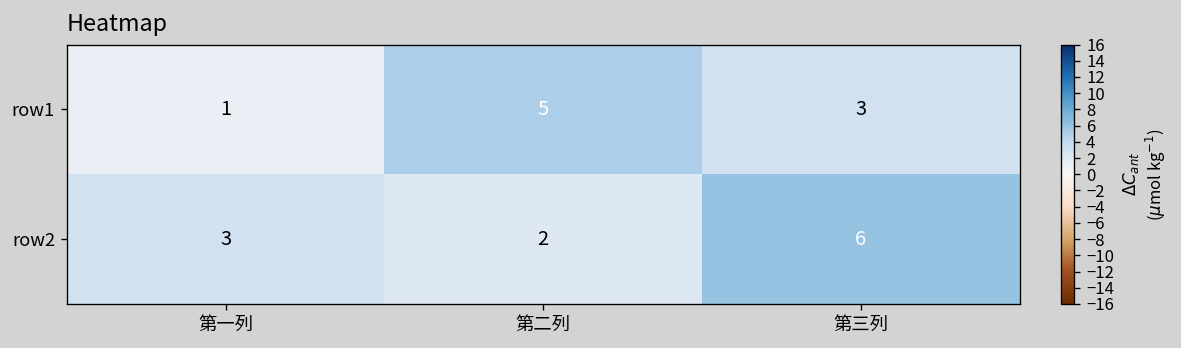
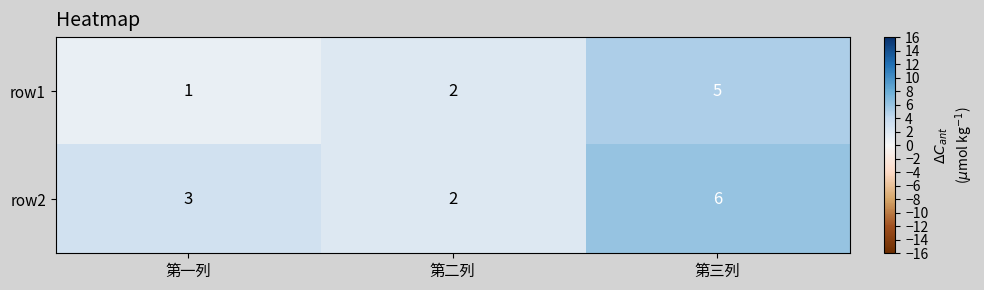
row1, 第二列: 5 -> 2
row1, 第三列: 3 -> 5
